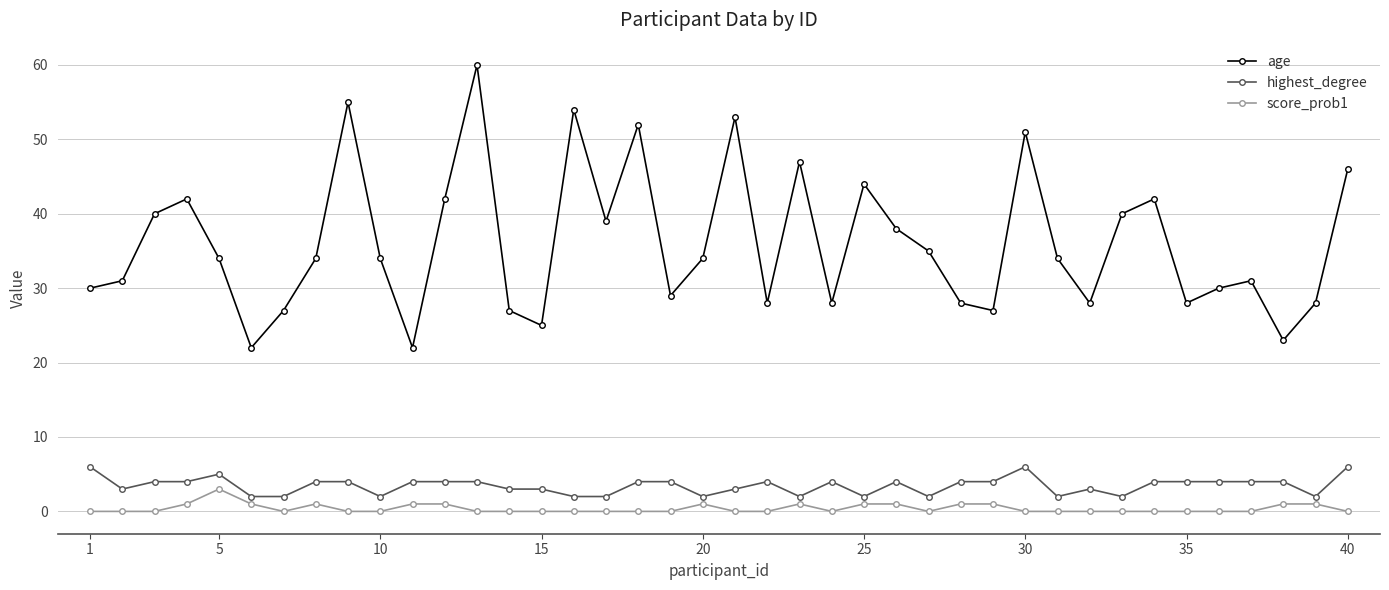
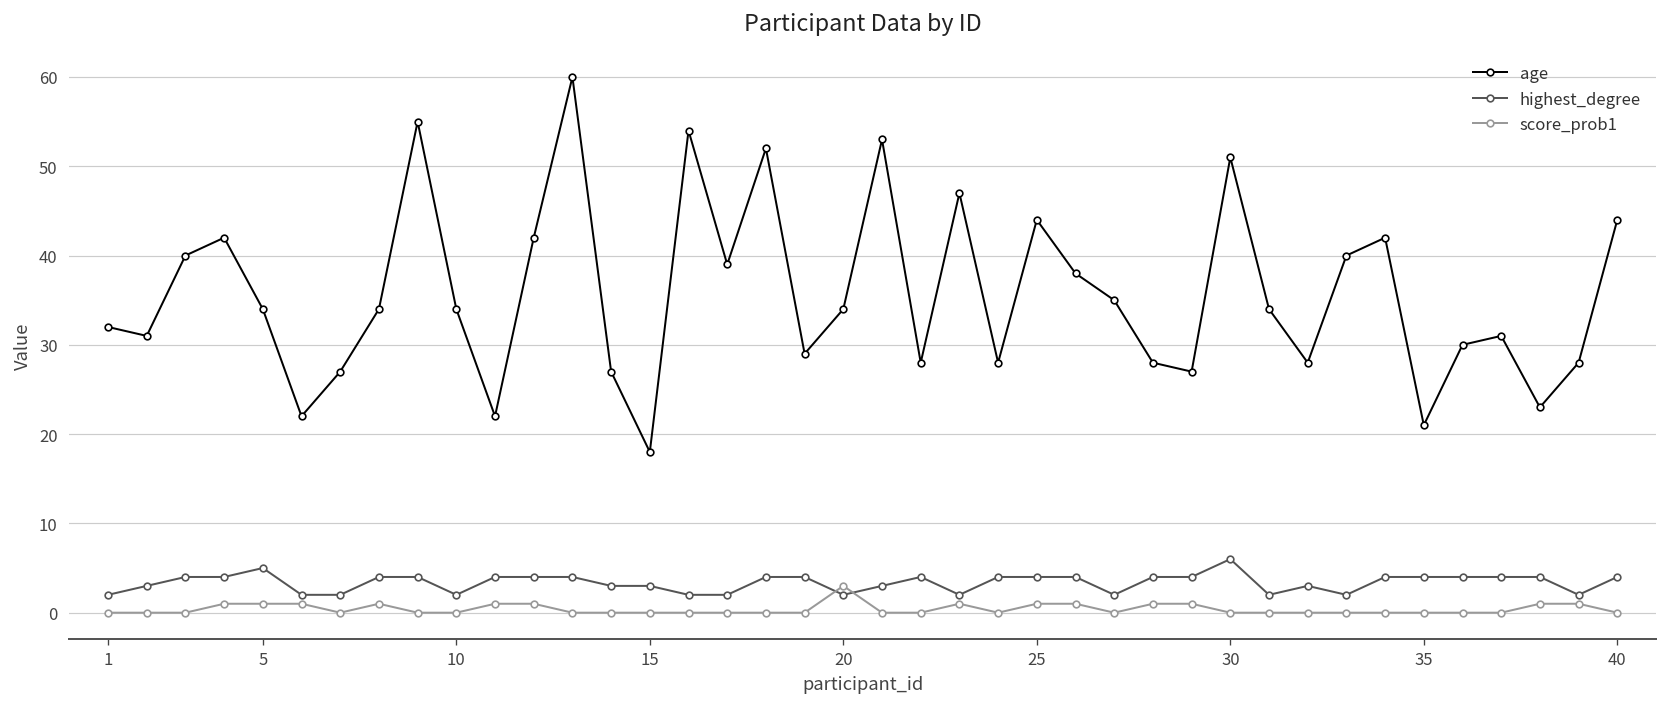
age, 1: 30 -> 32
highest_degree, 1: 6 -> 2
score_prob1, 5: 3 -> 1
age, 15: 25 -> 18
score_prob1, 20: 1 -> 3
highest_degree, 25: 2 -> 4
age, 35: 28 -> 21
age, 40: 46 -> 44
highest_degree, 40: 6 -> 4
